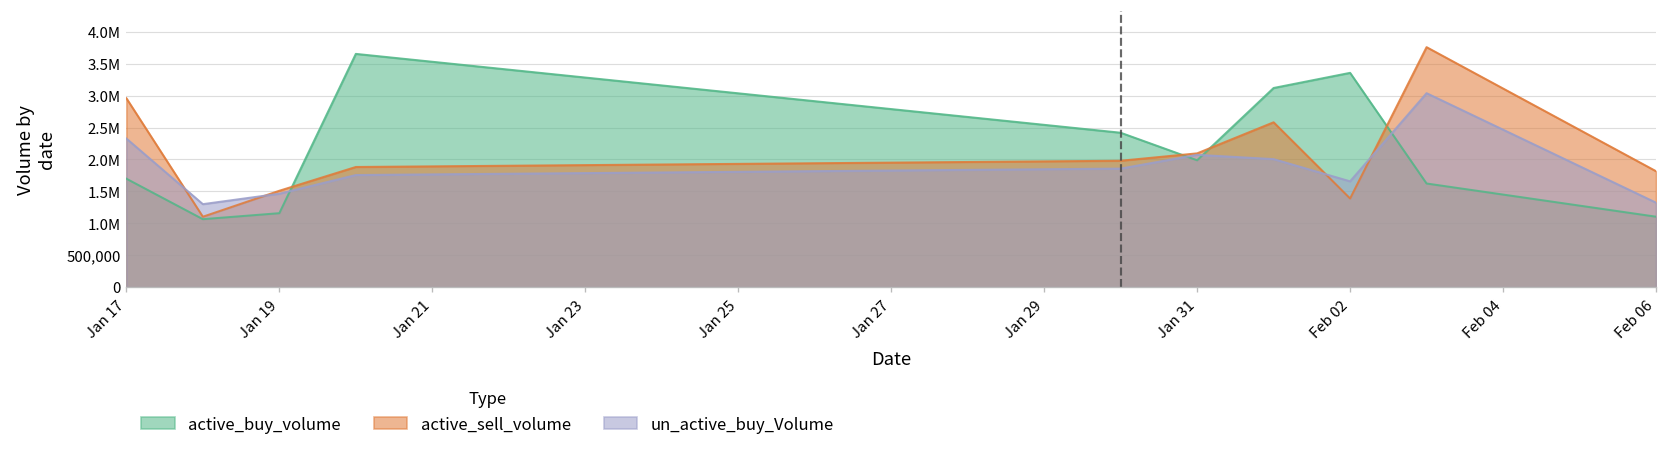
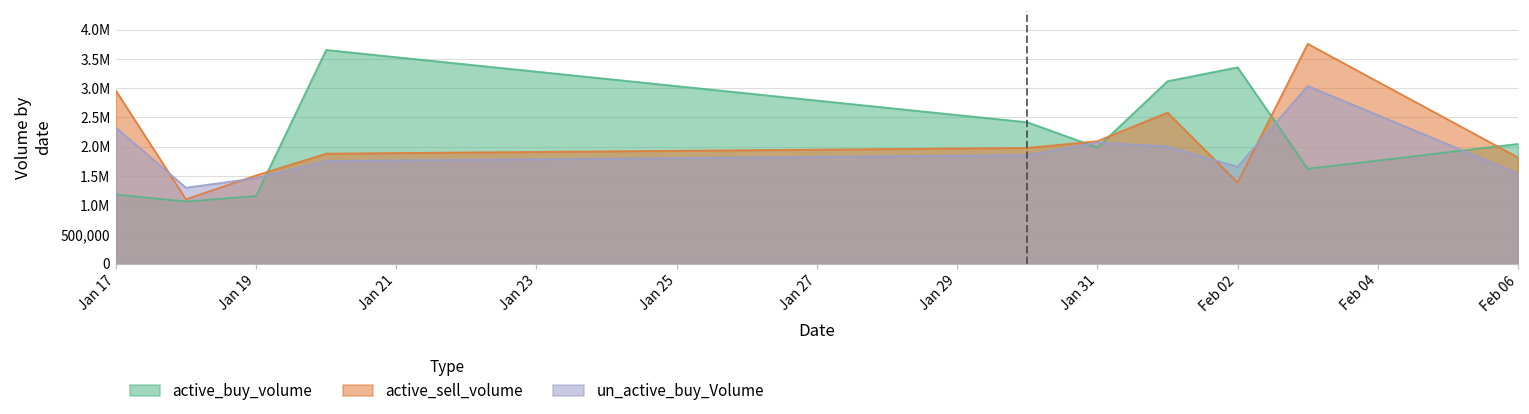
active_buy_volume, Jan 17: 1,700,000 -> 1,200,000
active_buy_volume, Feb 06: 1,100,000 -> 2,000,000
un_active_buy_Volume, Feb 06: 1,300,000 -> 1,500,000
